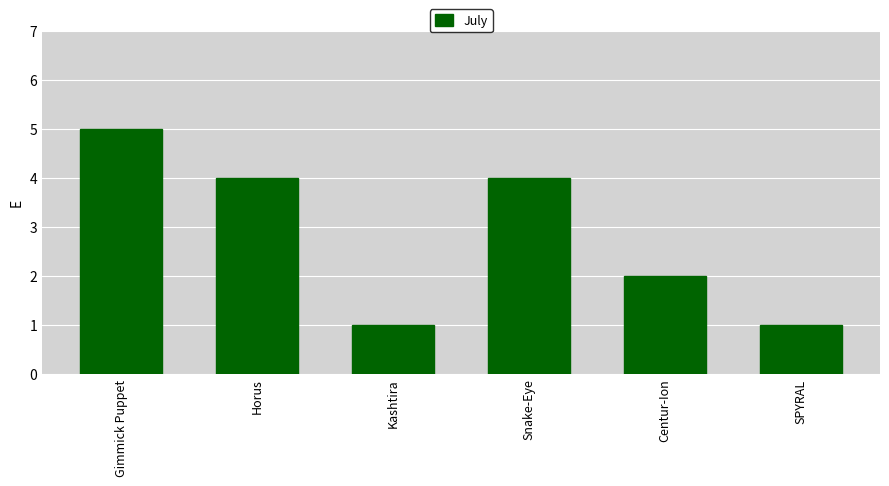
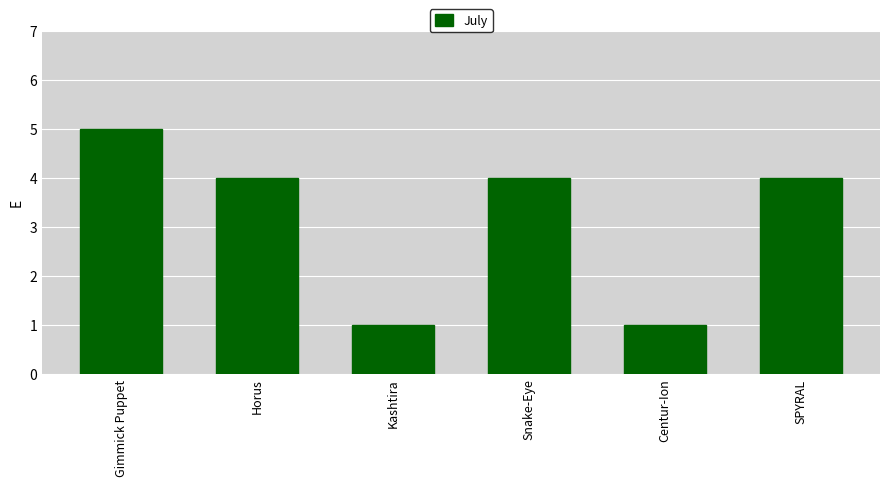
Centur-Ion: 2 -> 1
SPYRAL: 1 -> 4
